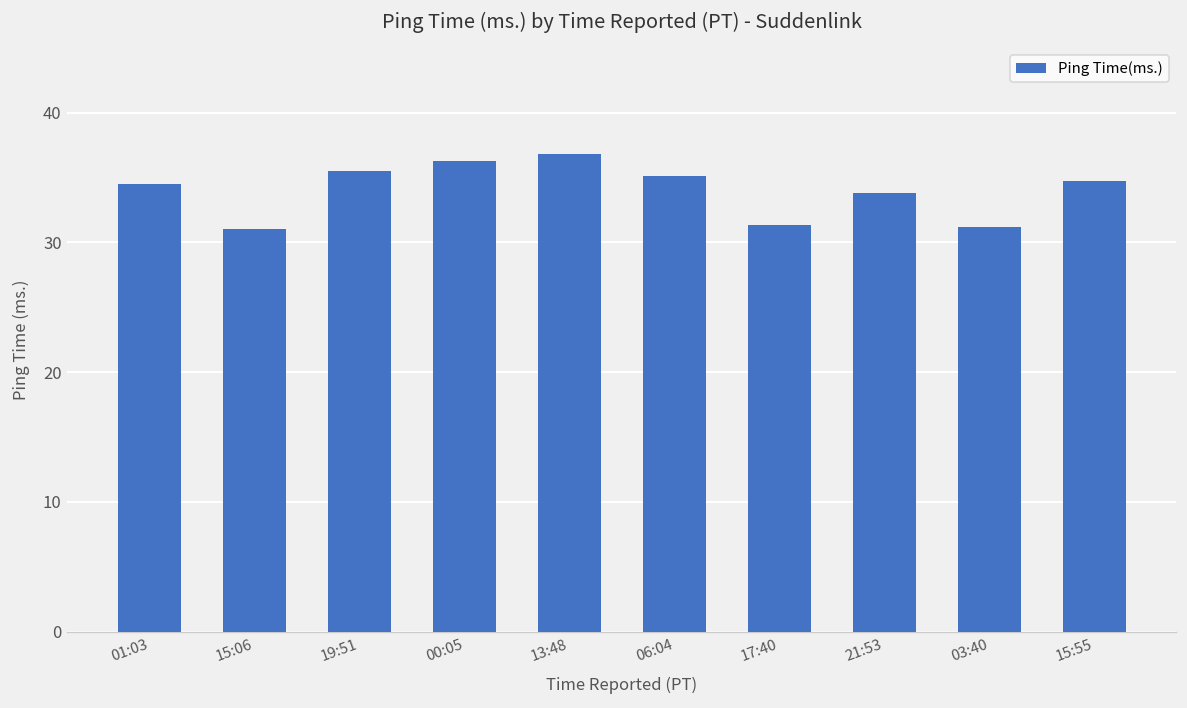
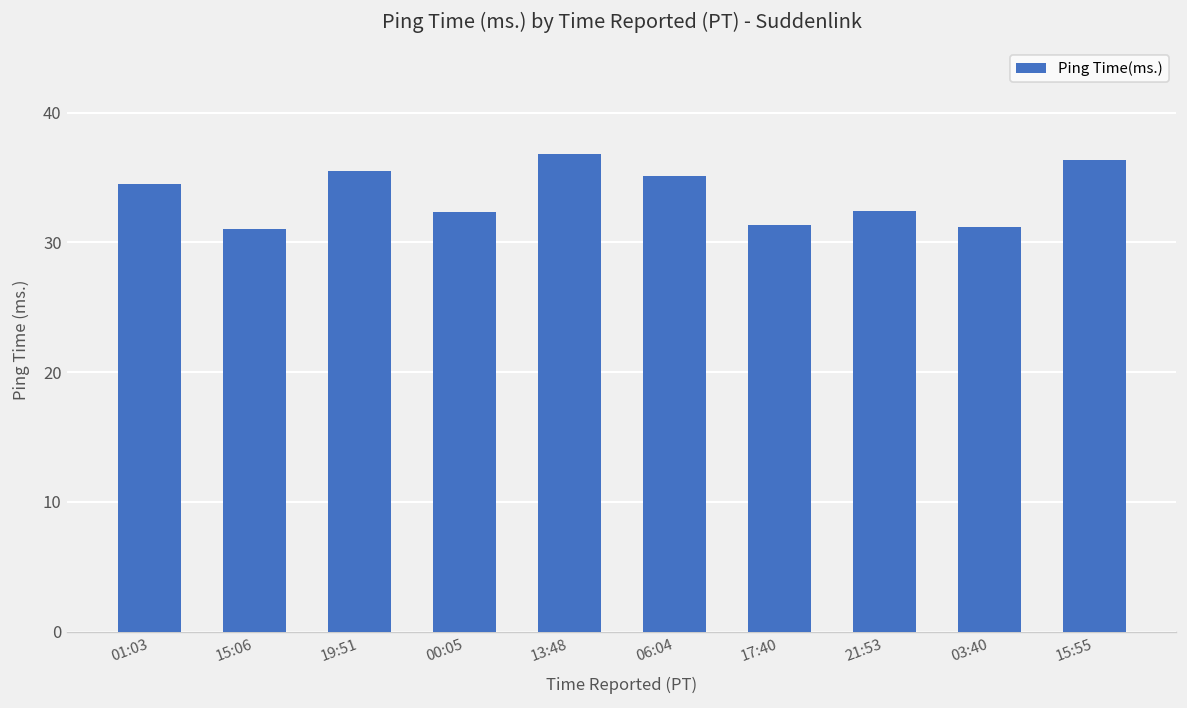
00:05: 36.3 -> 32.3
21:53: 33.8 -> 32.5
15:55: 34.7 -> 36.3
